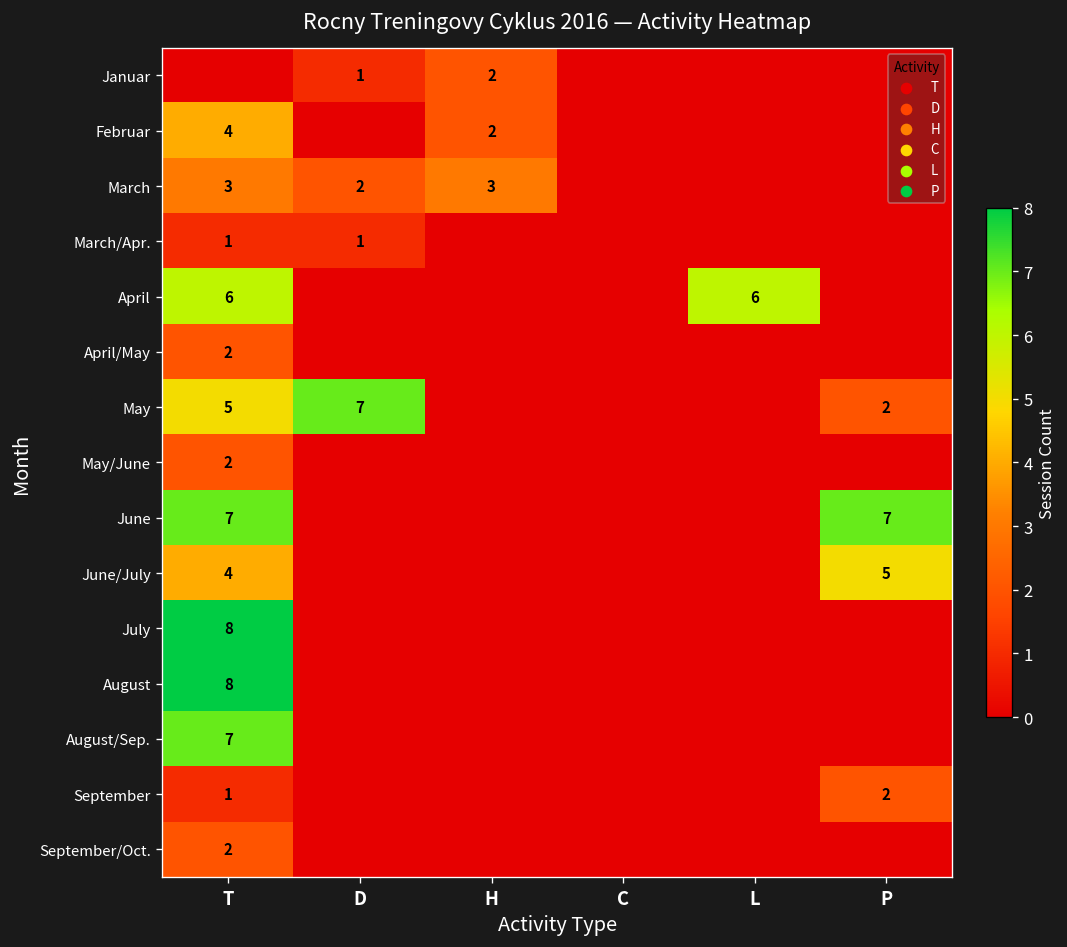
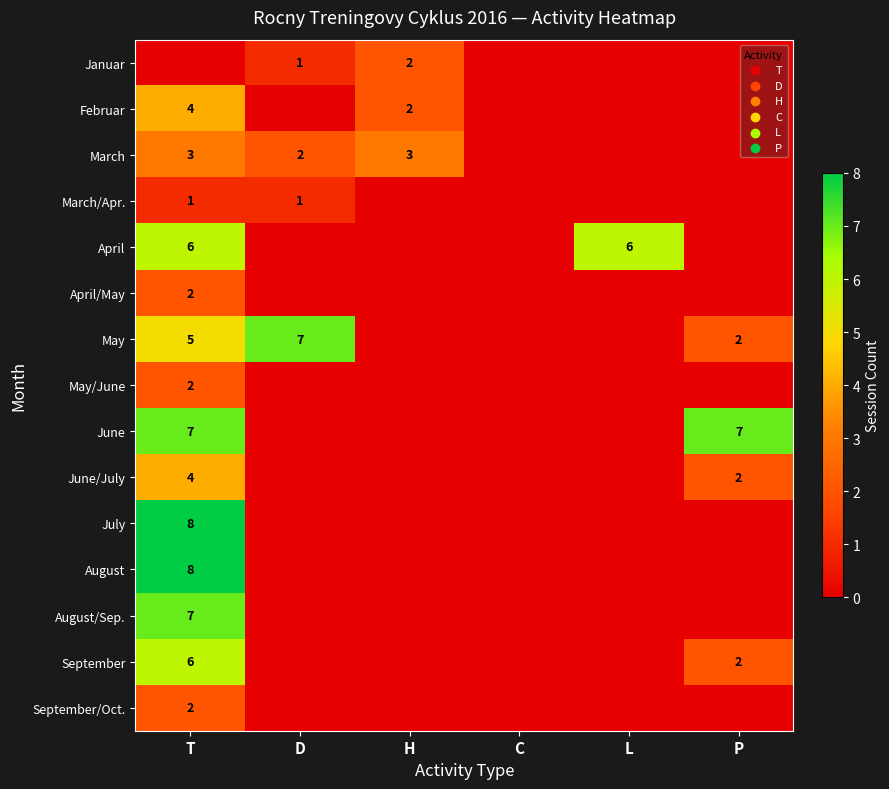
June/July, P: 5 -> 2
September, T: 1 -> 6
